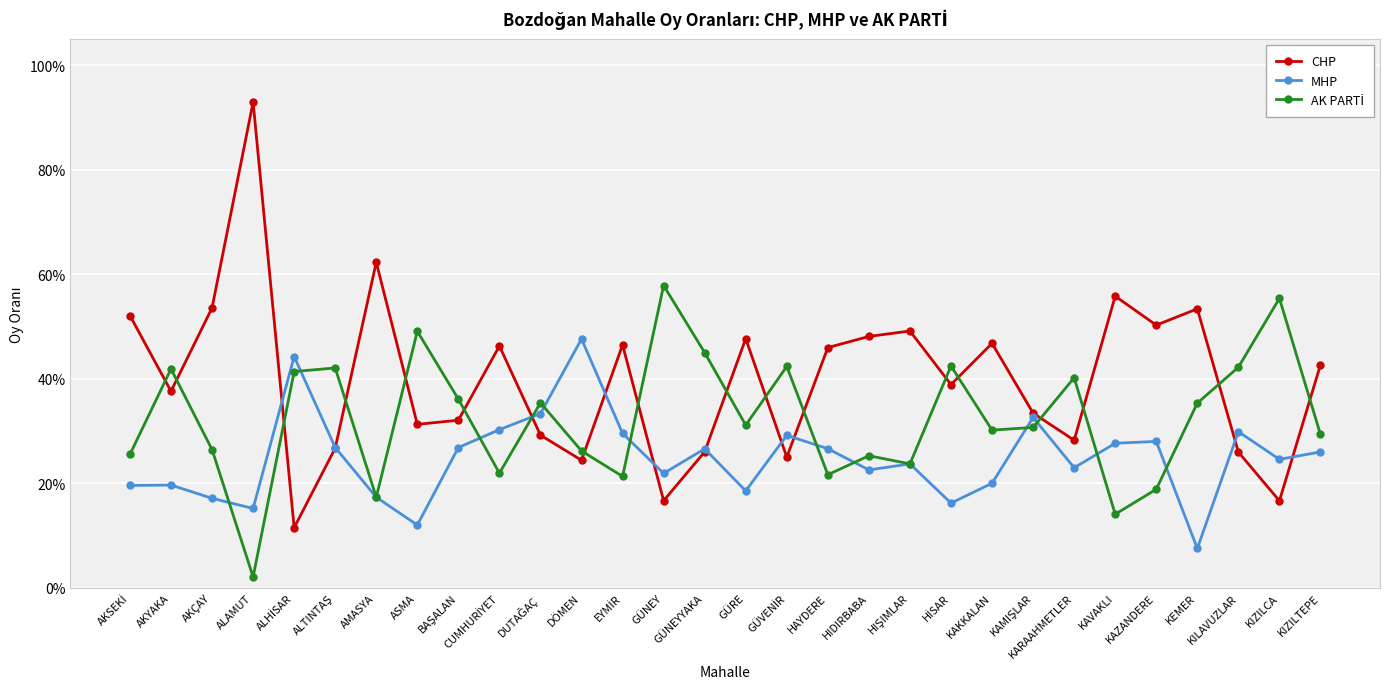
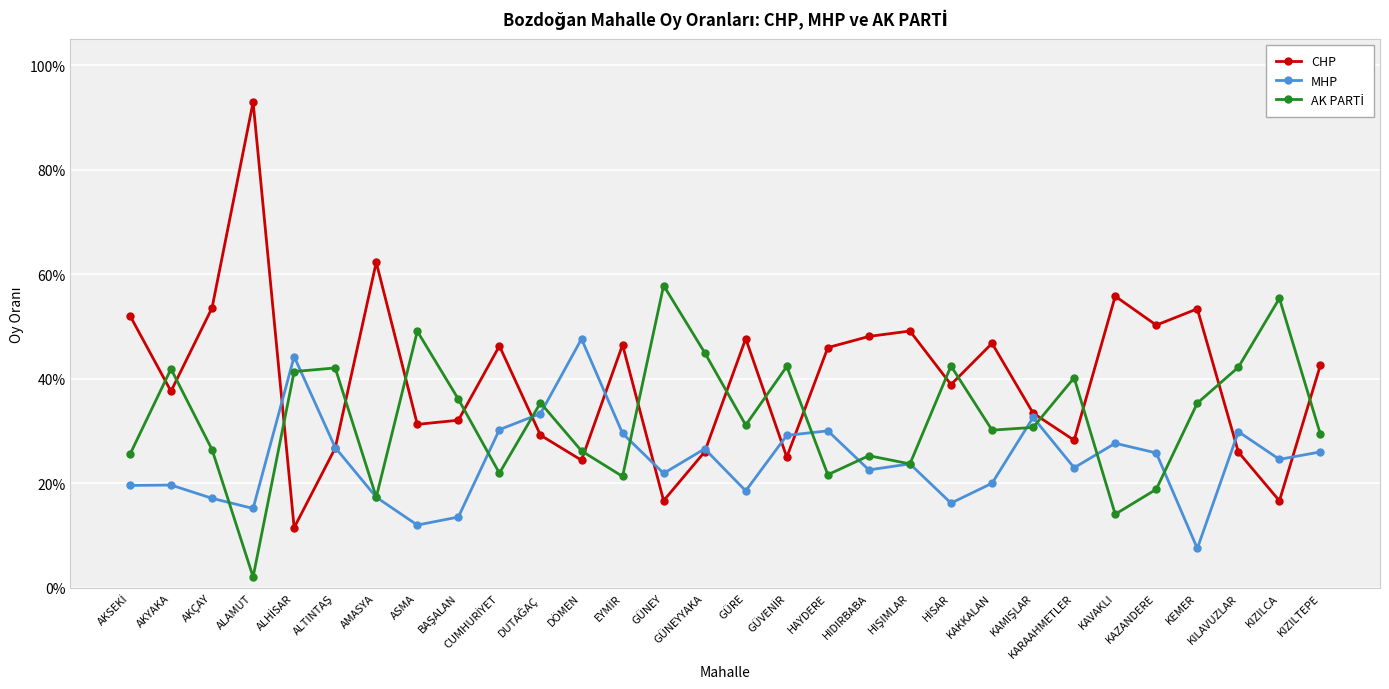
MHP, BAŞALAN: 27% -> 14%
MHP, HAYDERE: 27% -> 30%
MHP, KAZANDERE: 28% -> 26%
